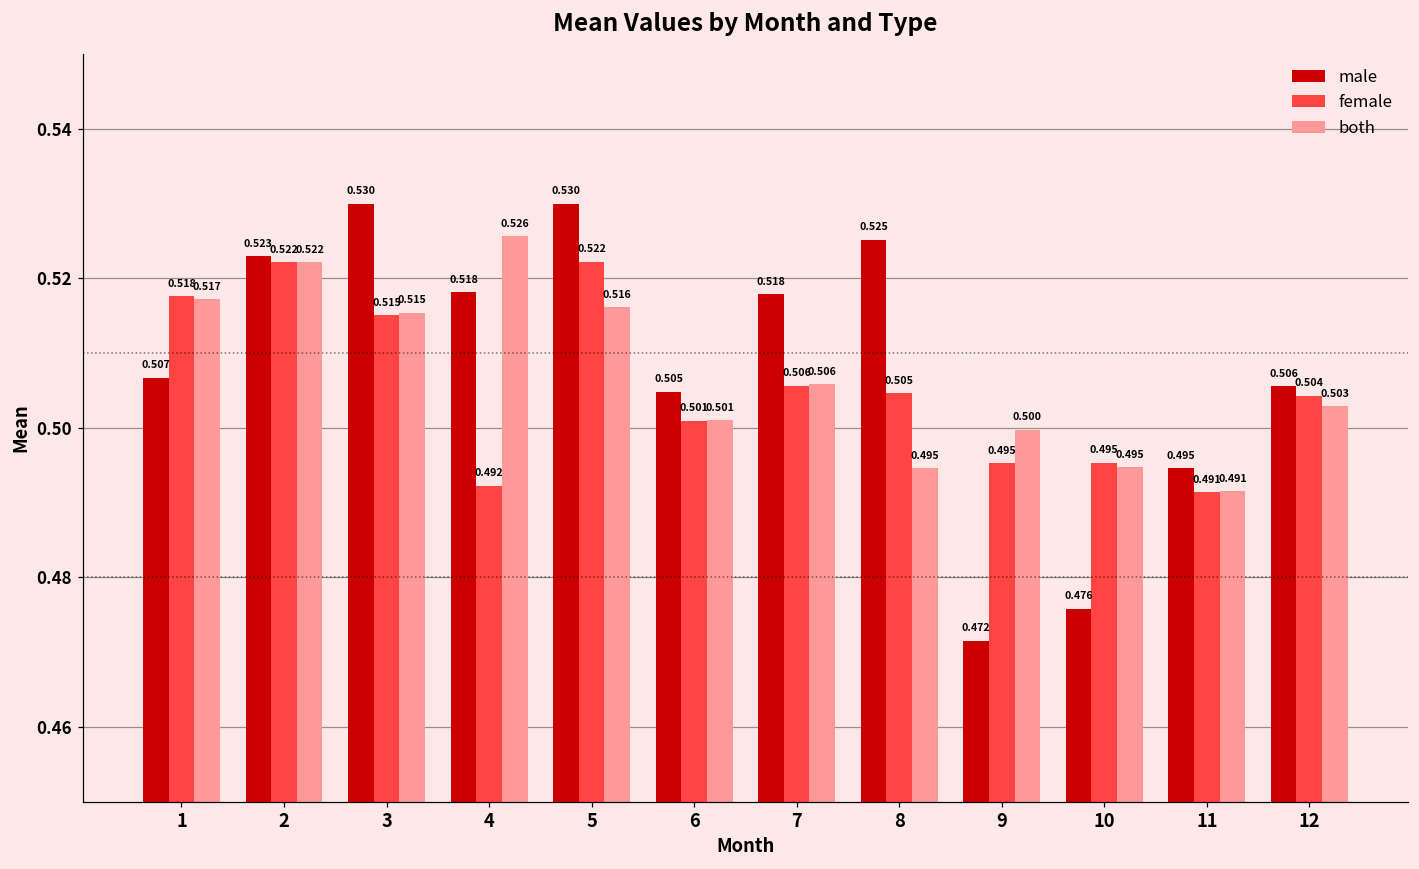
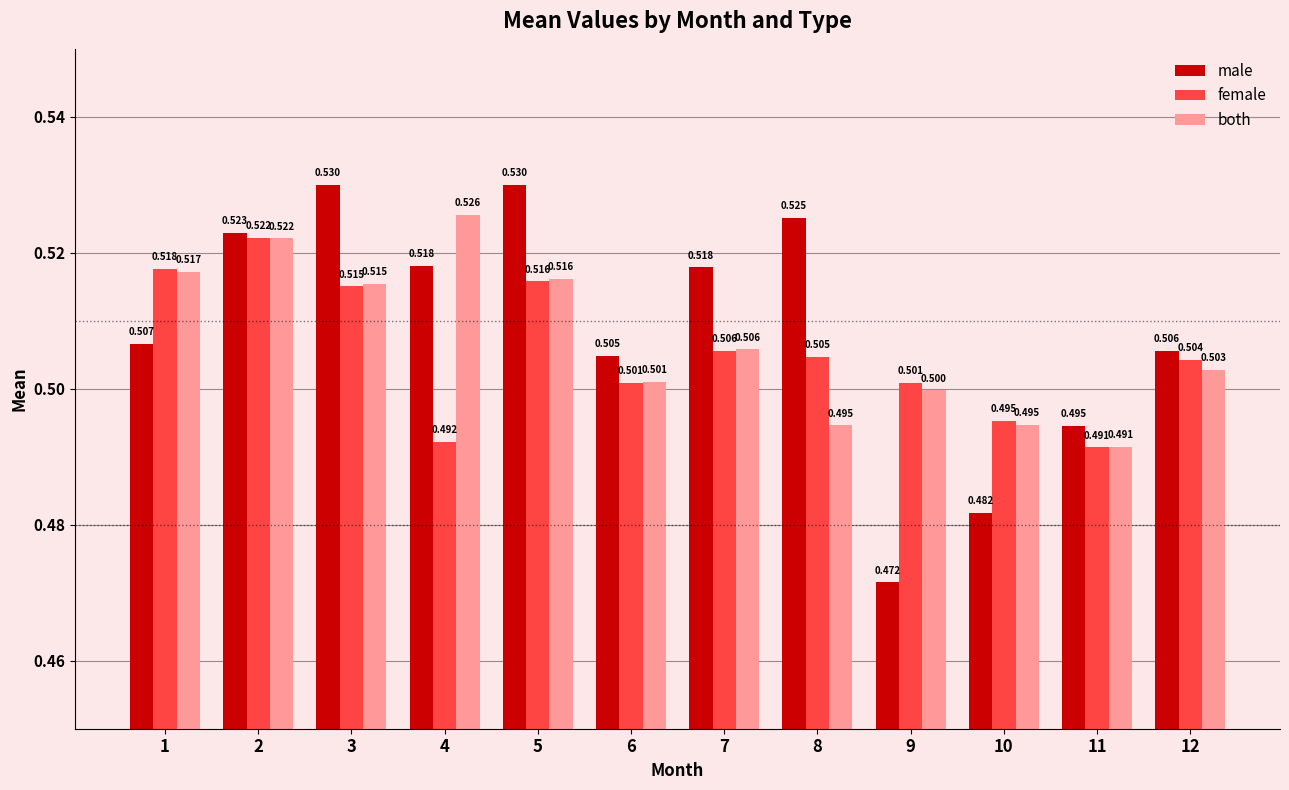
female, 5: 0.522 -> 0.516
female, 9: 0.495 -> 0.501
male, 10: 0.476 -> 0.482
